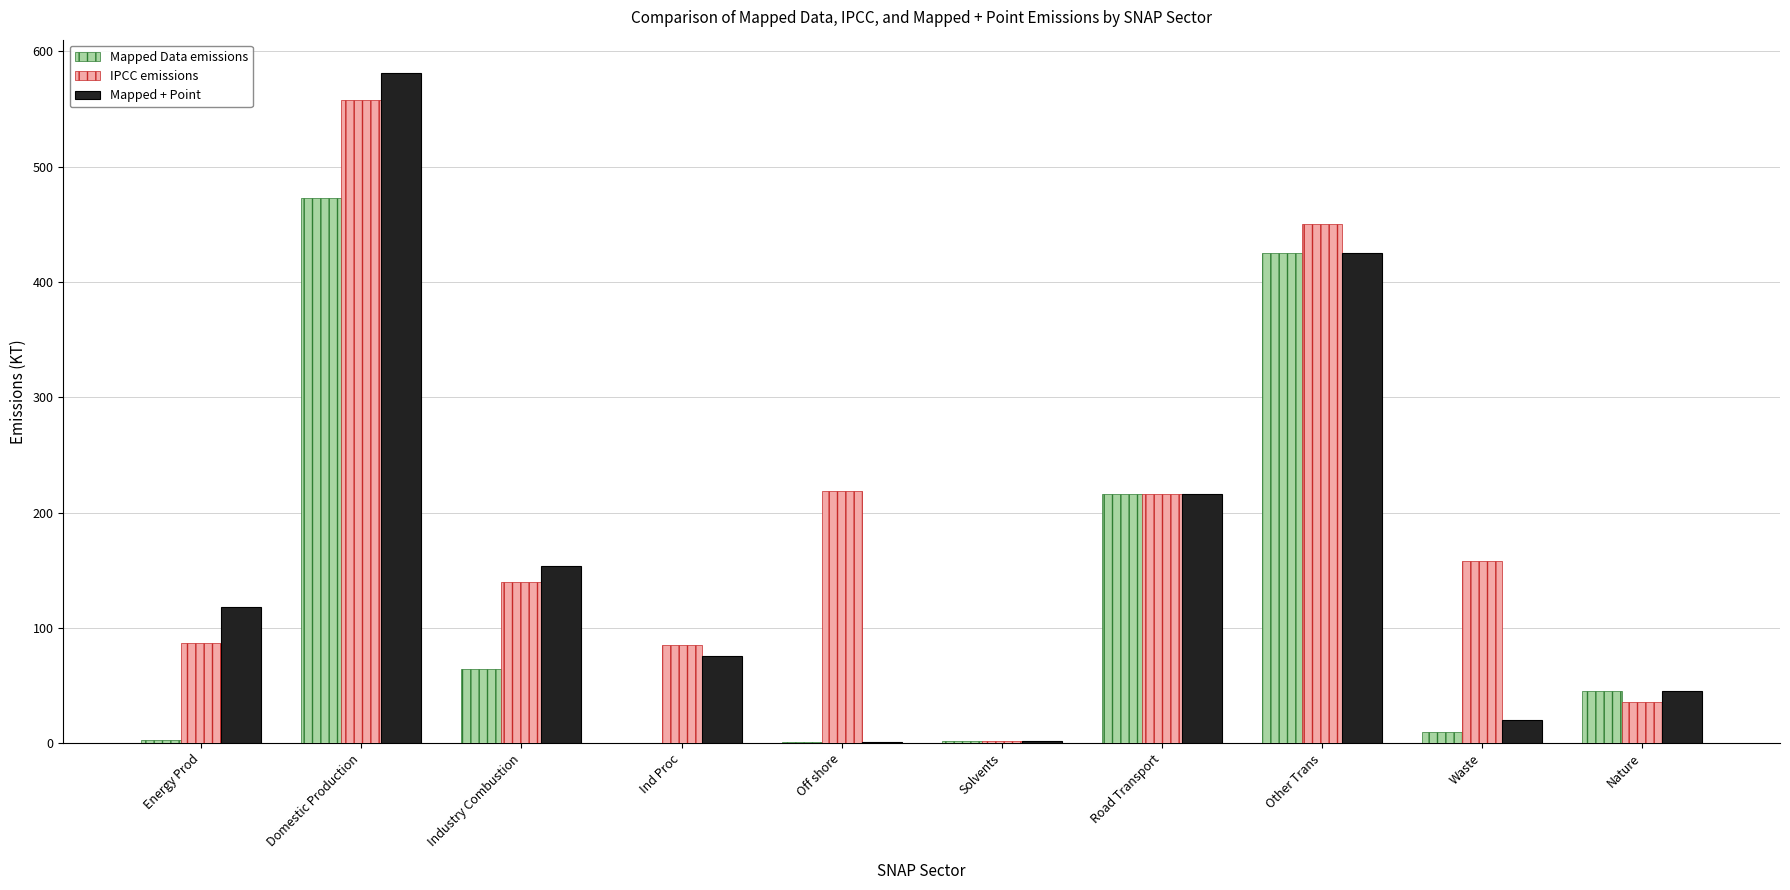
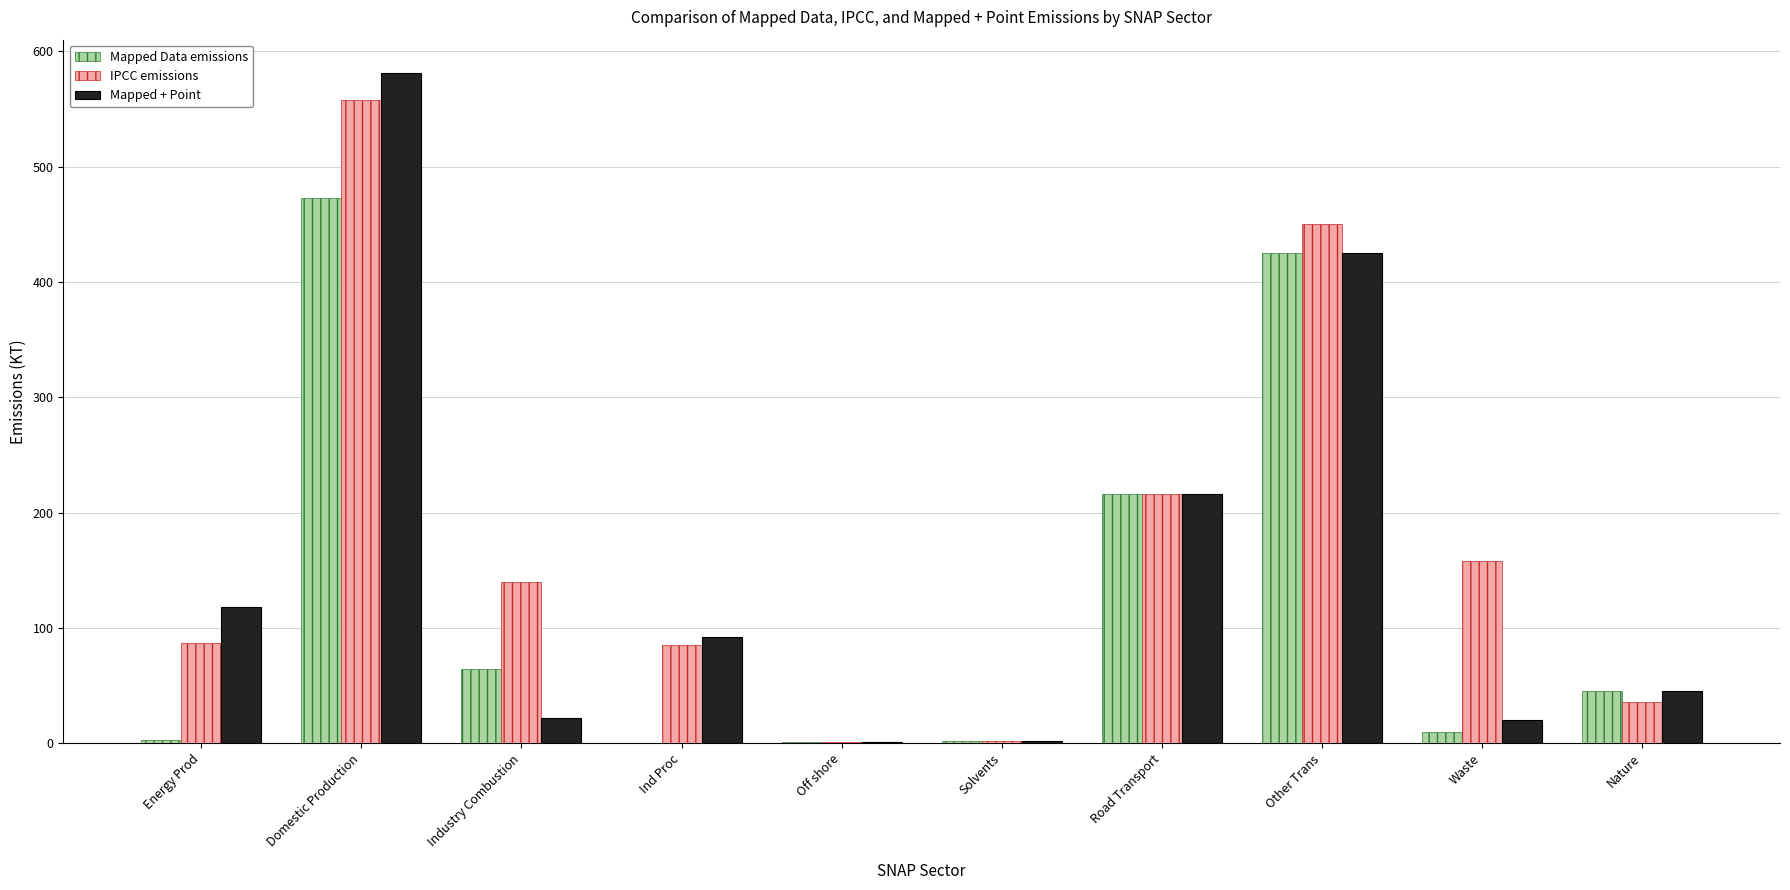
Mapped + Point, Industry Combustion: 154 -> 22
Mapped + Point, Ind Proc: 76 -> 92
IPCC emissions, Off shore: 219 -> 1
